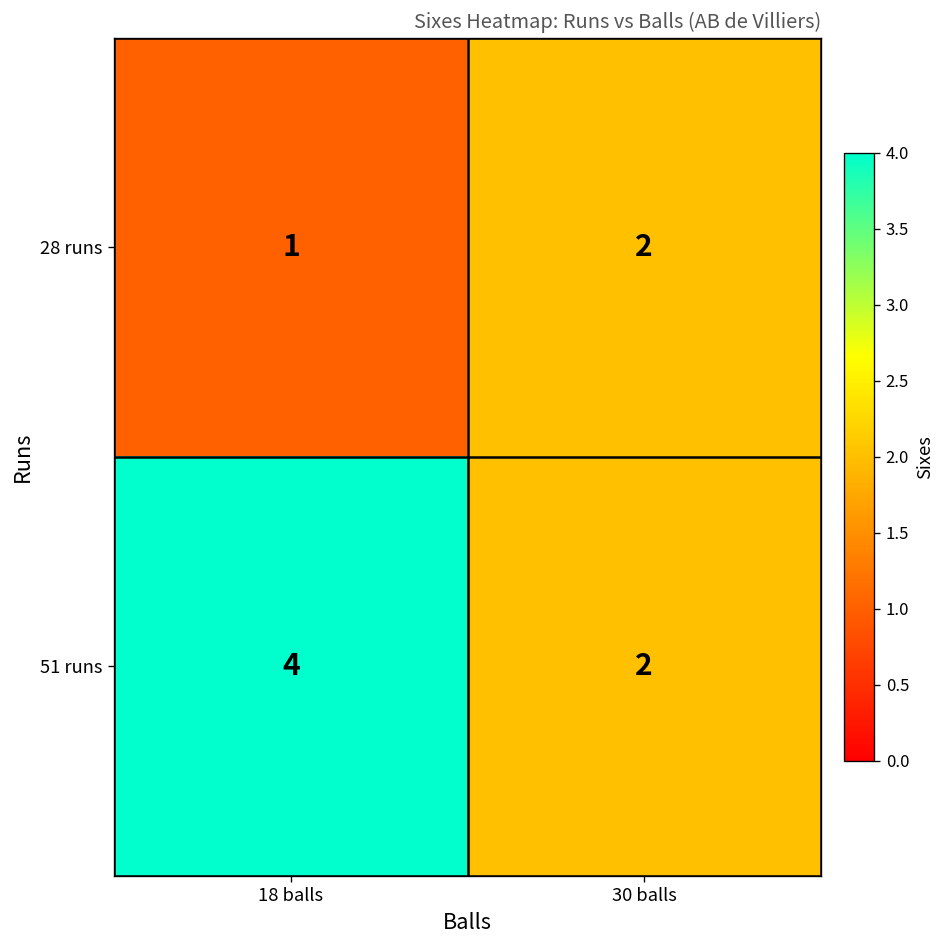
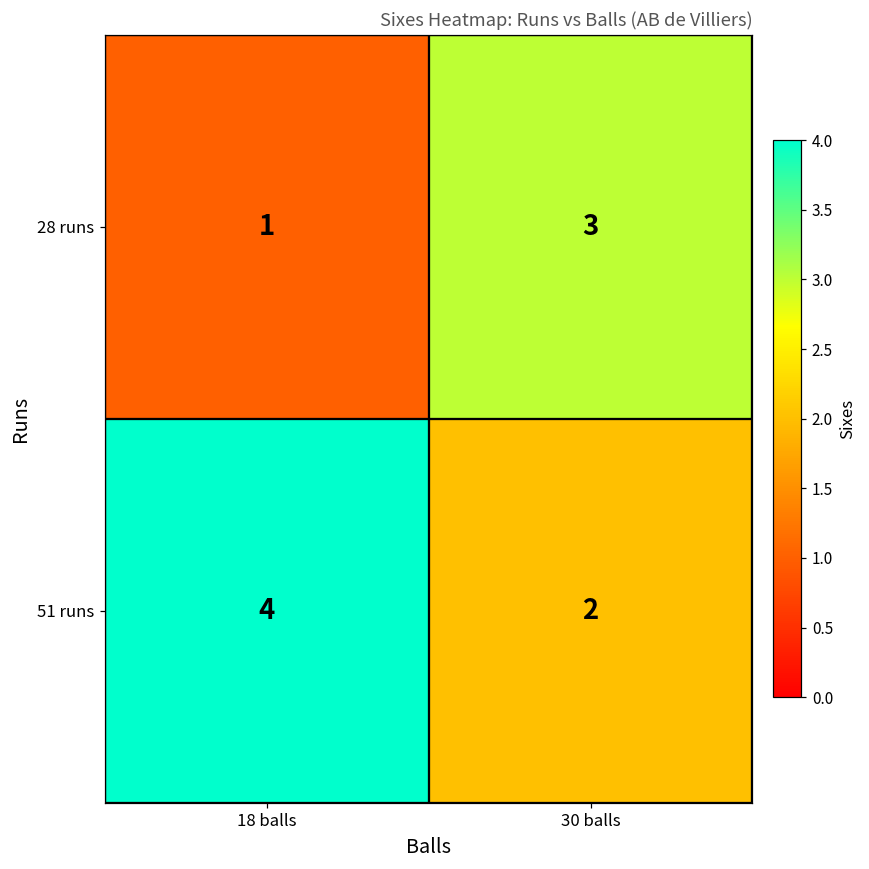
28 runs, 30 balls: 2 -> 3
